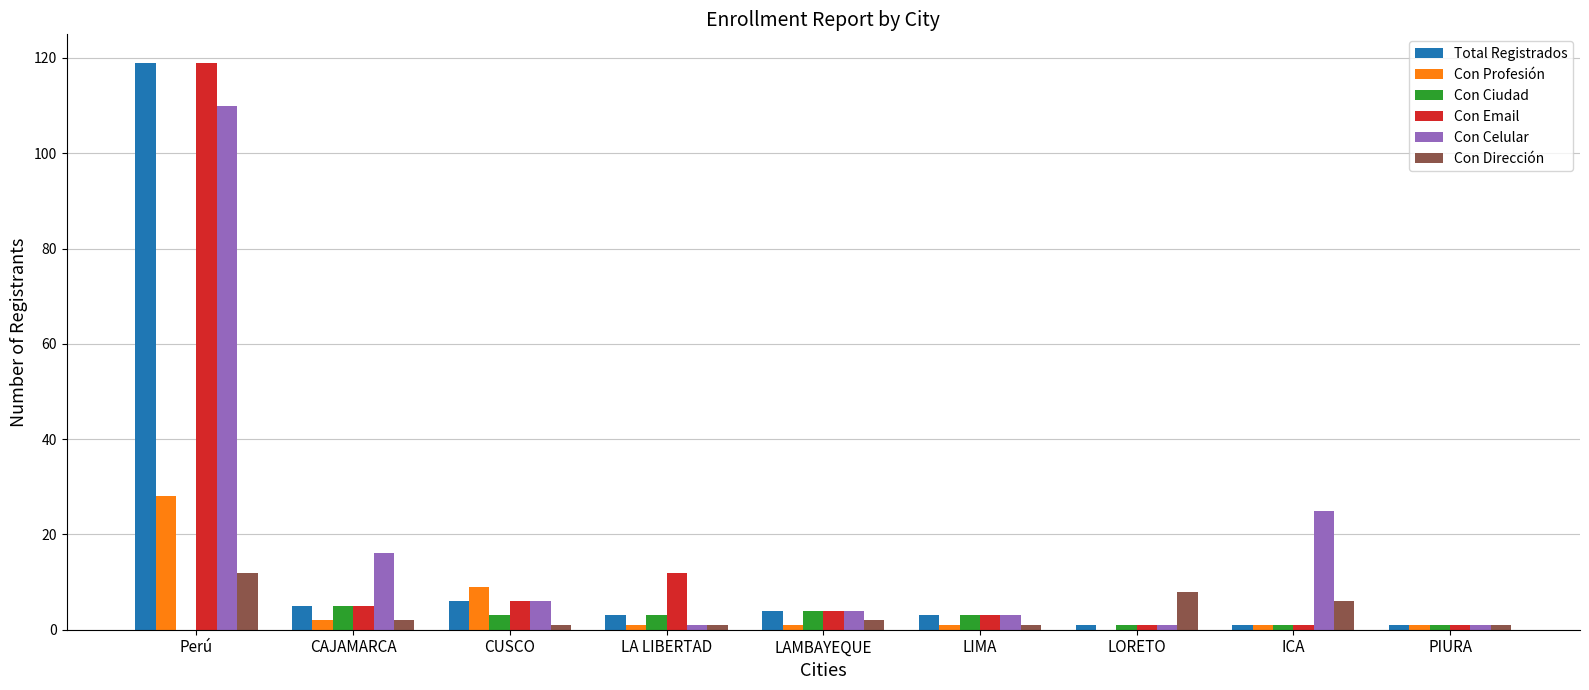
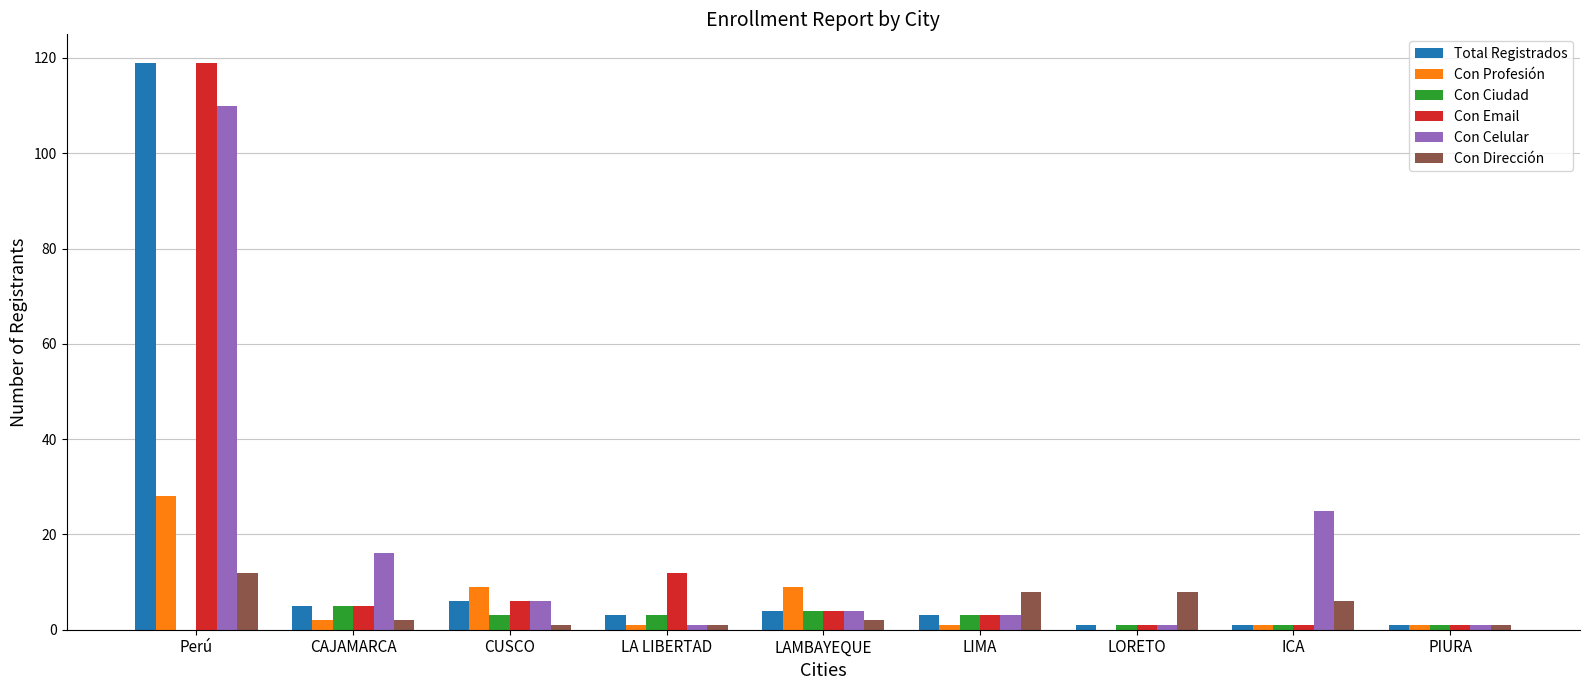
Con Profesión, LAMBAYEQUE: 1 -> 9
Con Dirección, LIMA: 1 -> 8
